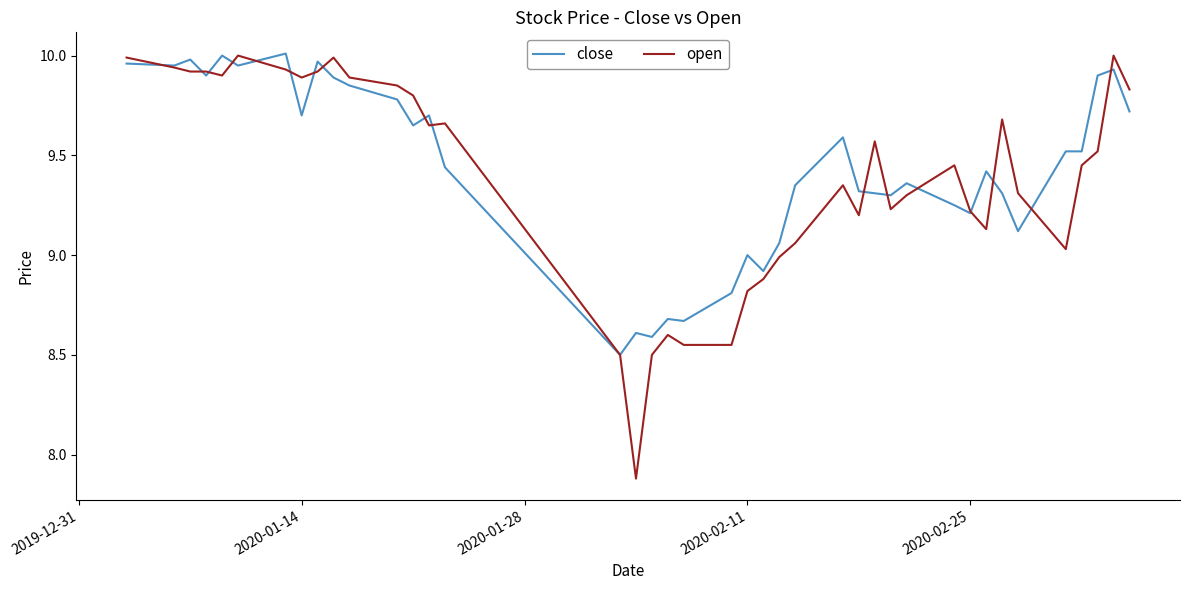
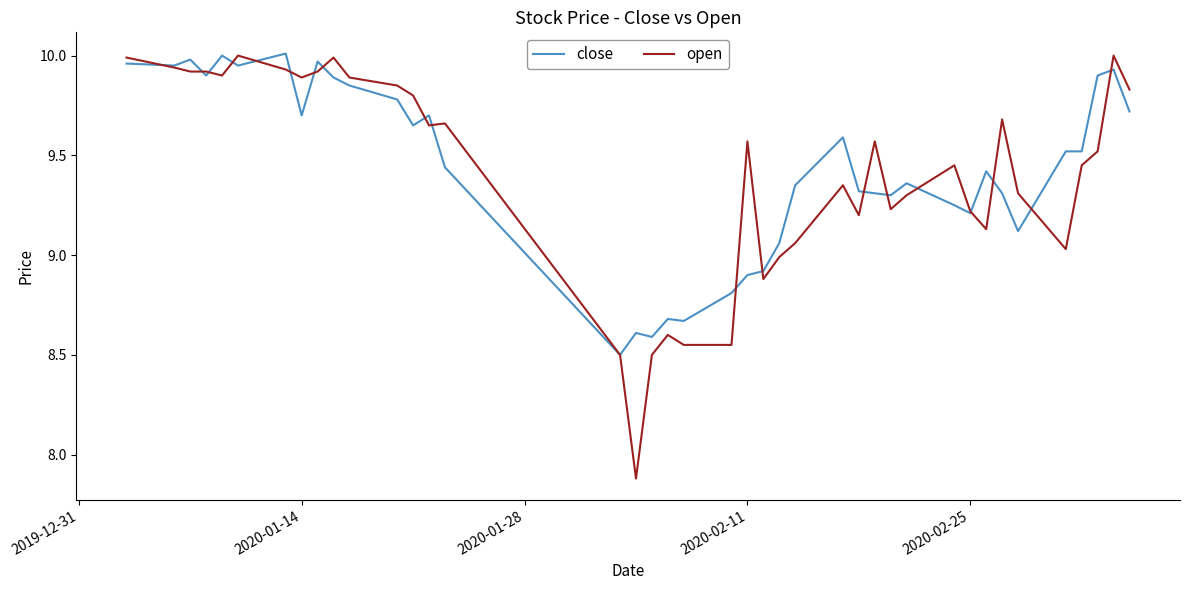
close, 2020-02-11: 9.0 -> 8.9
open, 2020-02-11: 8.82 -> 9.57
